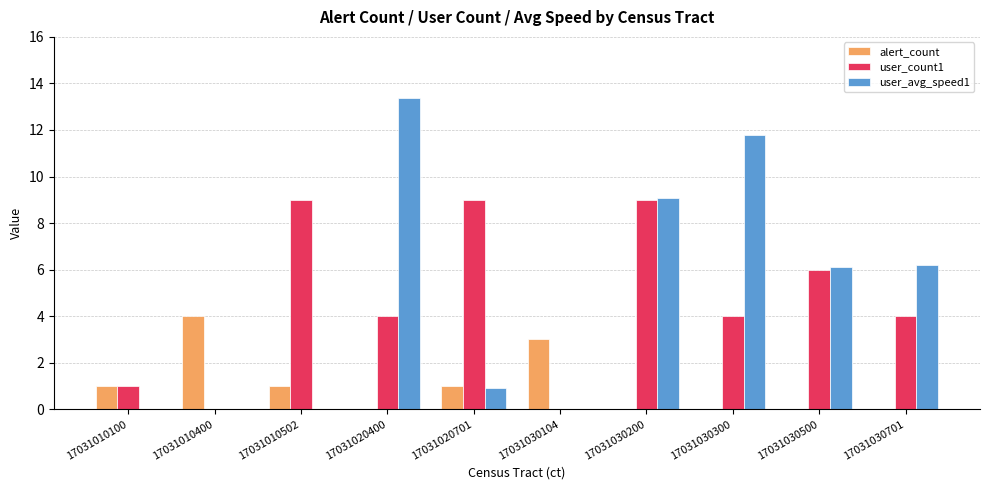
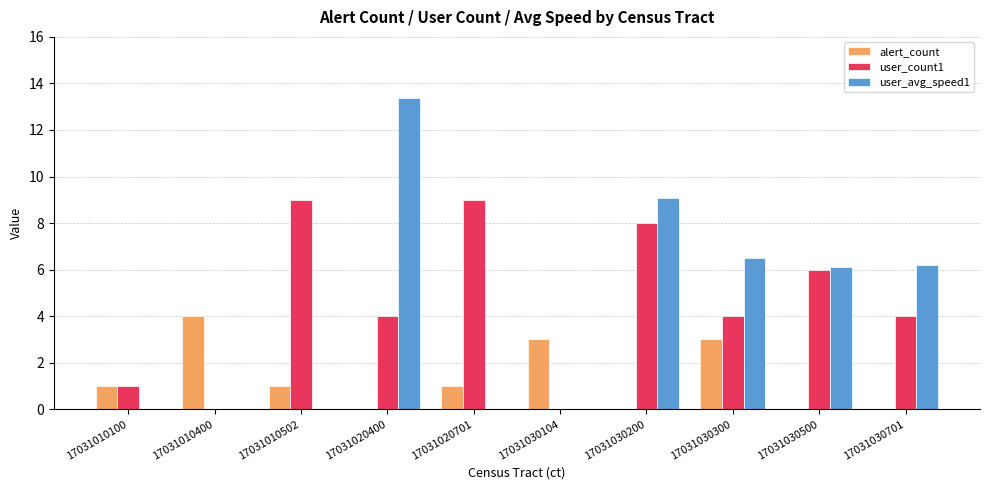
user_avg_speed1, 17031020701: 0.9 -> 0.0
user_count1, 17031030200: 9 -> 8
alert_count, 17031030300: 0 -> 3
user_avg_speed1, 17031030300: 11.8 -> 6.5
